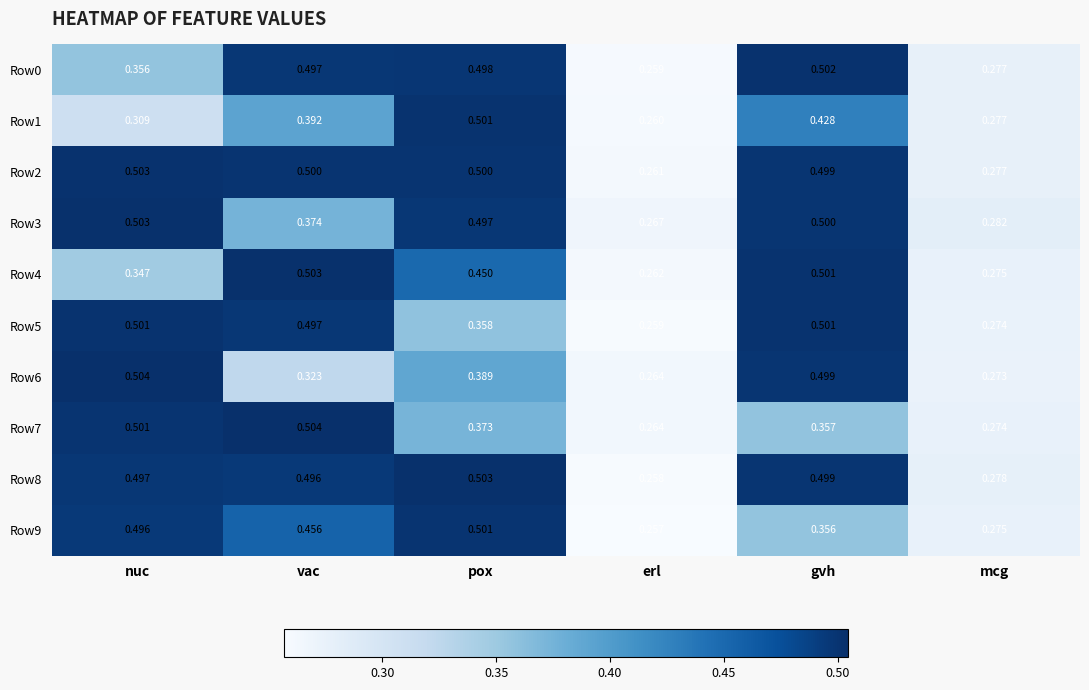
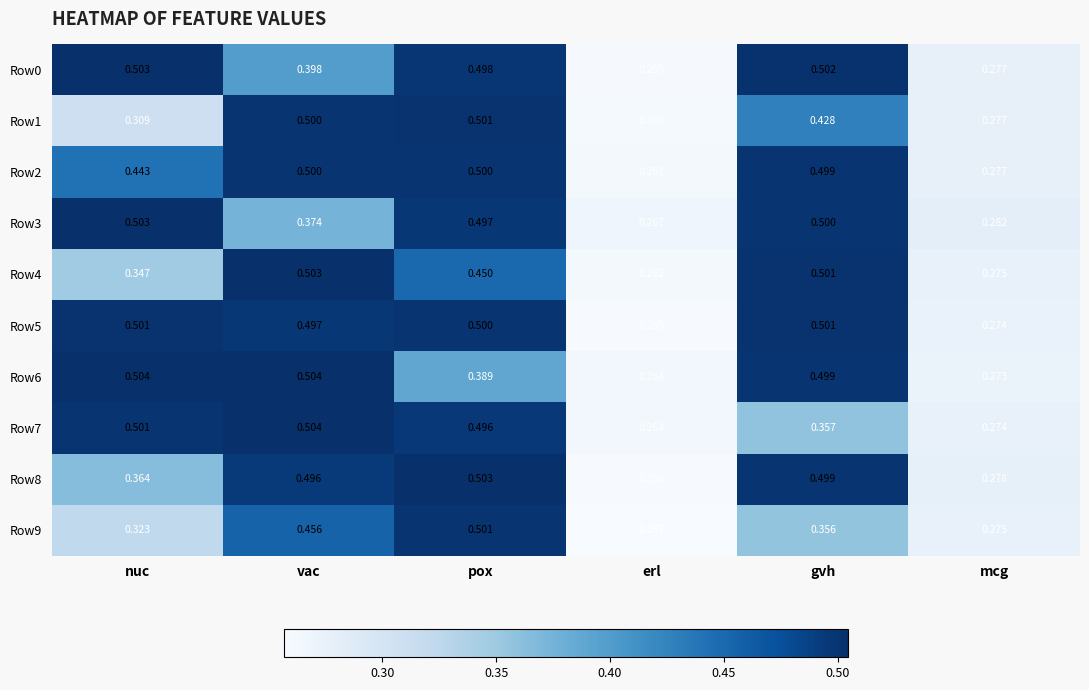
Row0, nuc: 0.356 -> 0.503
Row0, vac: 0.497 -> 0.398
Row1, vac: 0.392 -> 0.500
Row2, nuc: 0.503 -> 0.443
Row5, pox: 0.358 -> 0.500
Row6, vac: 0.323 -> 0.504
Row7, pox: 0.373 -> 0.496
Row8, nuc: 0.497 -> 0.364
Row9, nuc: 0.496 -> 0.323
